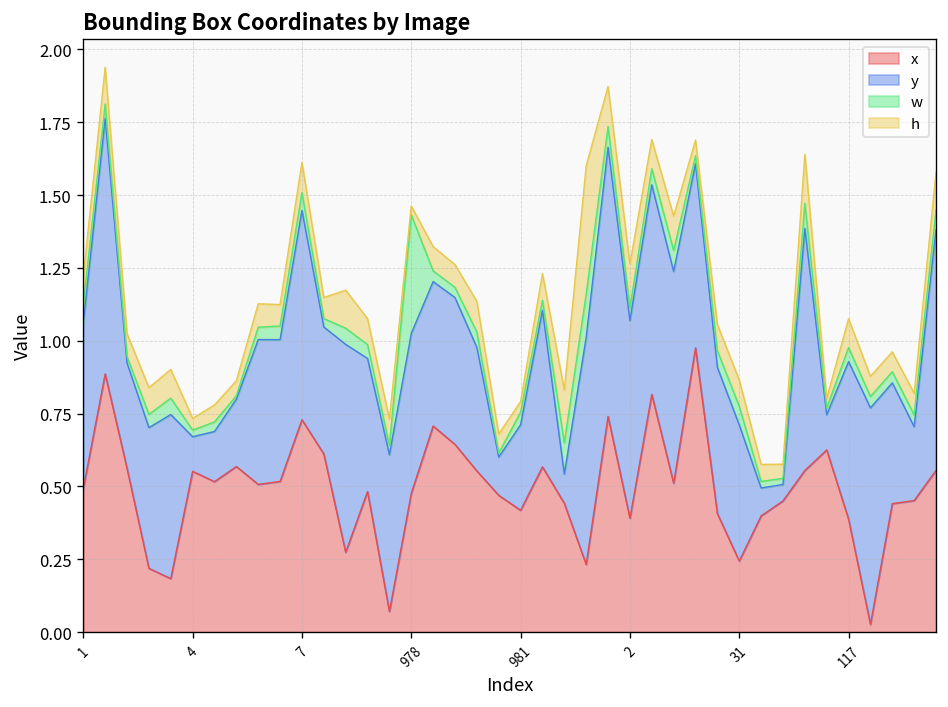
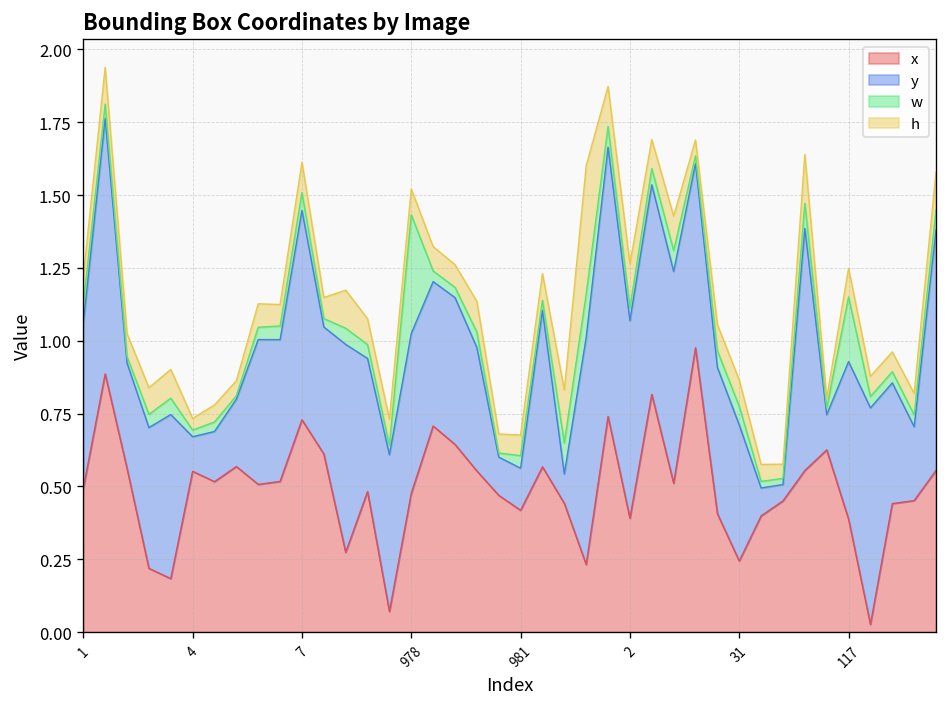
h, 978: 0.03 -> 0.09
y, 981: 0.29 -> 0.14
h, 981: 0.04 -> 0.07
w, 117: 0.05 -> 0.22
